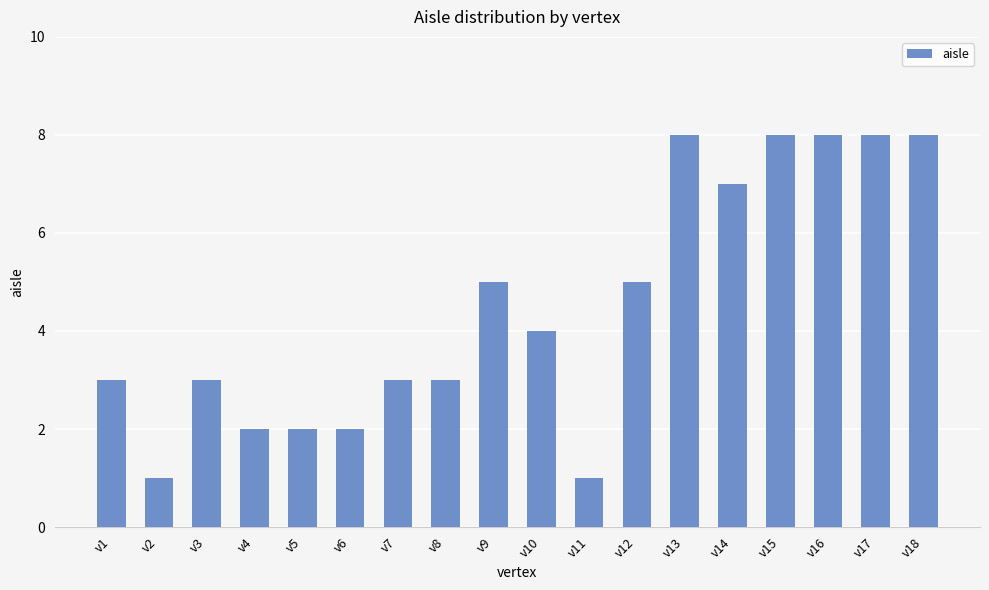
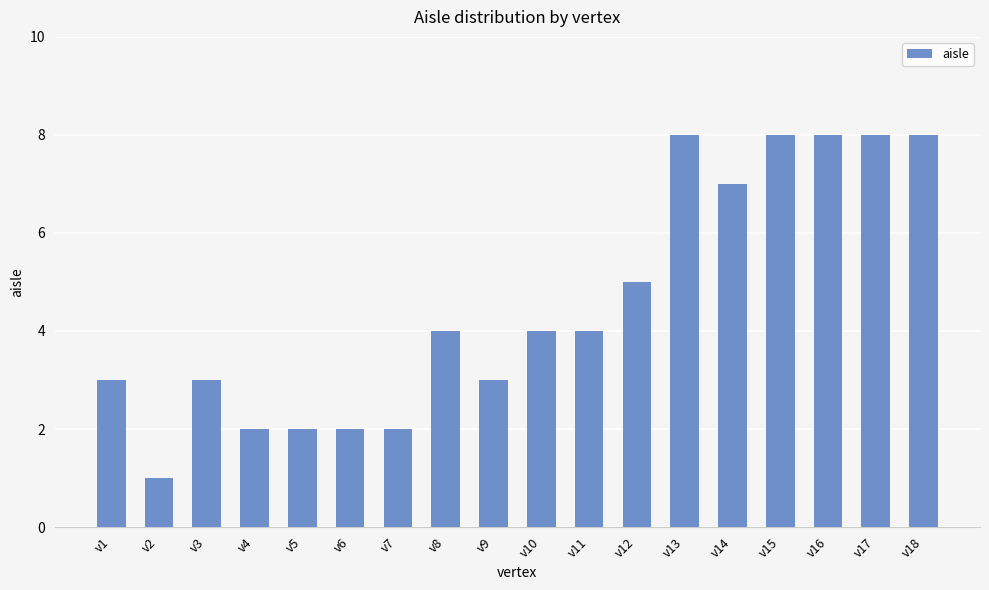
v7: 3 -> 2
v8: 3 -> 4
v9: 5 -> 3
v11: 1 -> 4
